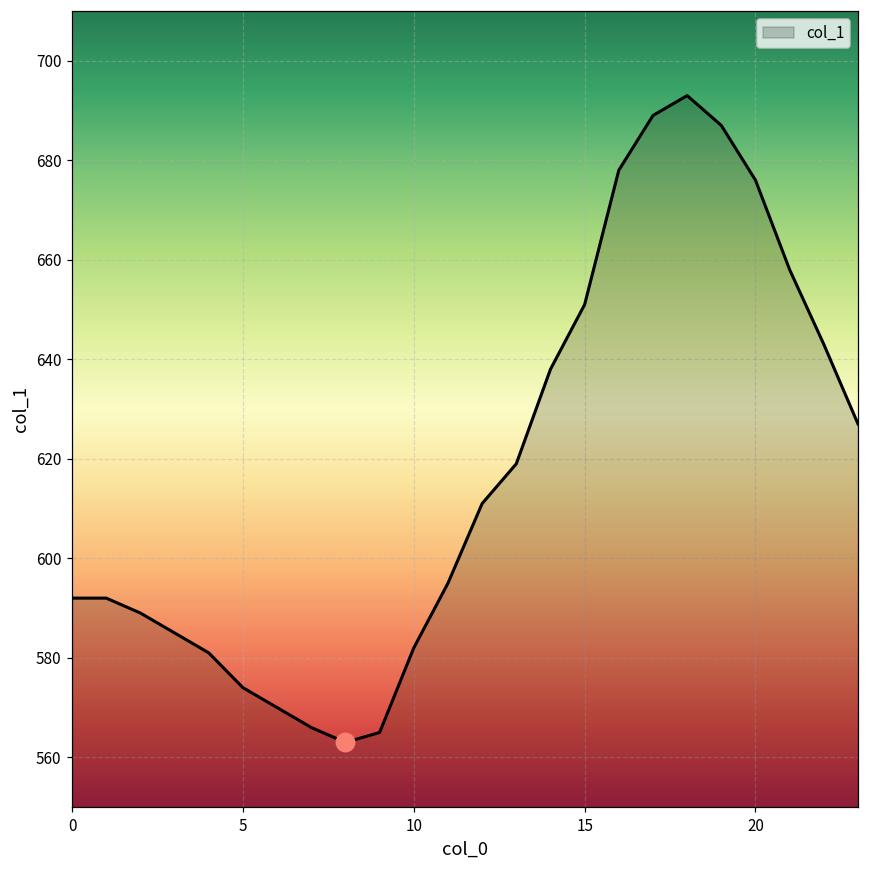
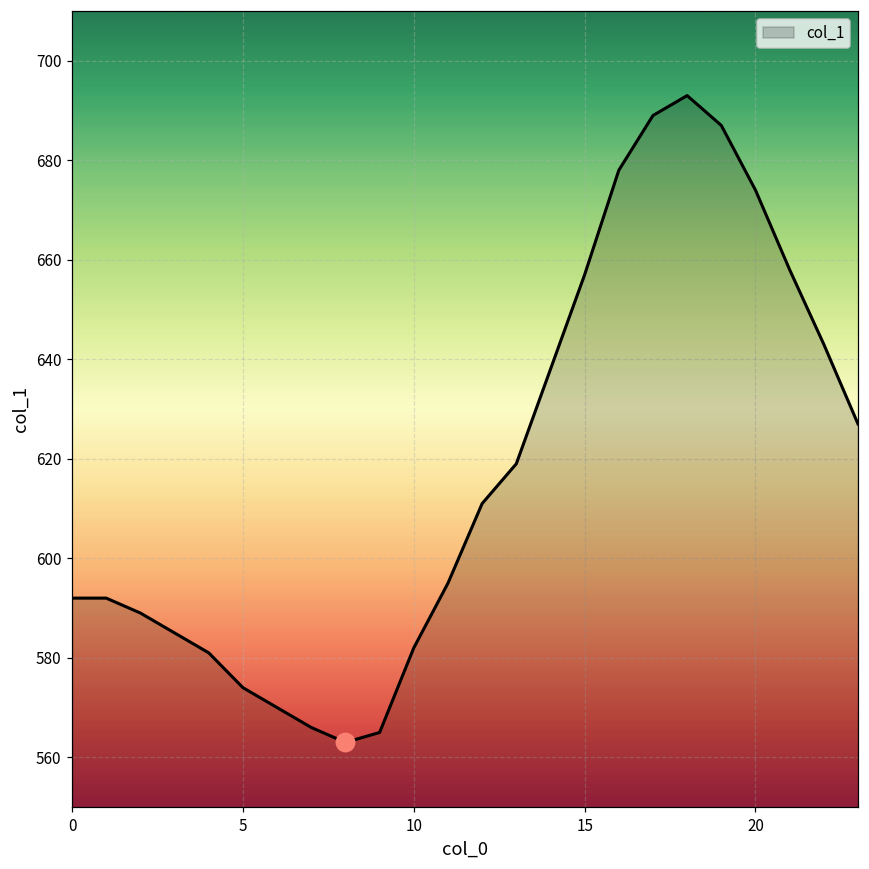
col_1, 15: 651 -> 657
col_1, 20: 676 -> 674
